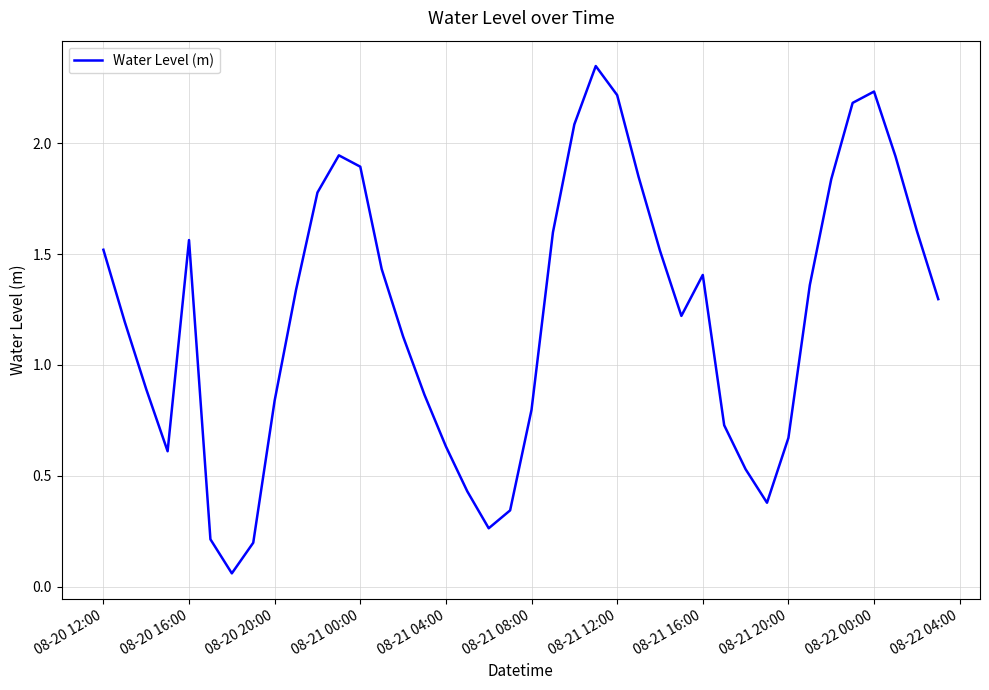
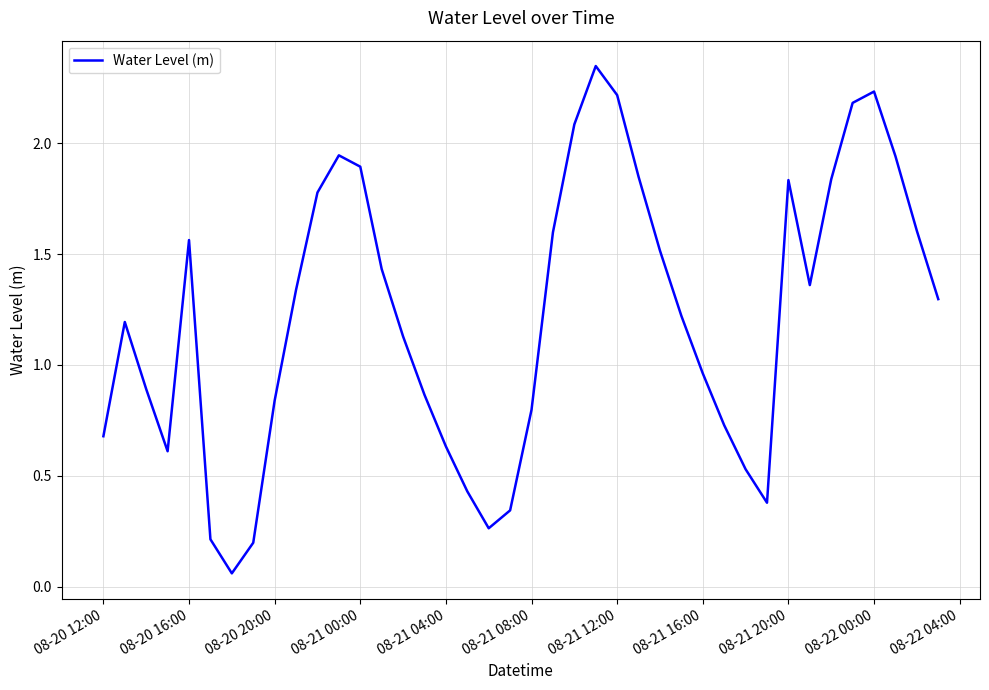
08-20 12:00: 1.52 -> 0.68
08-21 16:00: 1.41 -> 0.96
08-21 20:00: 0.67 -> 1.83
